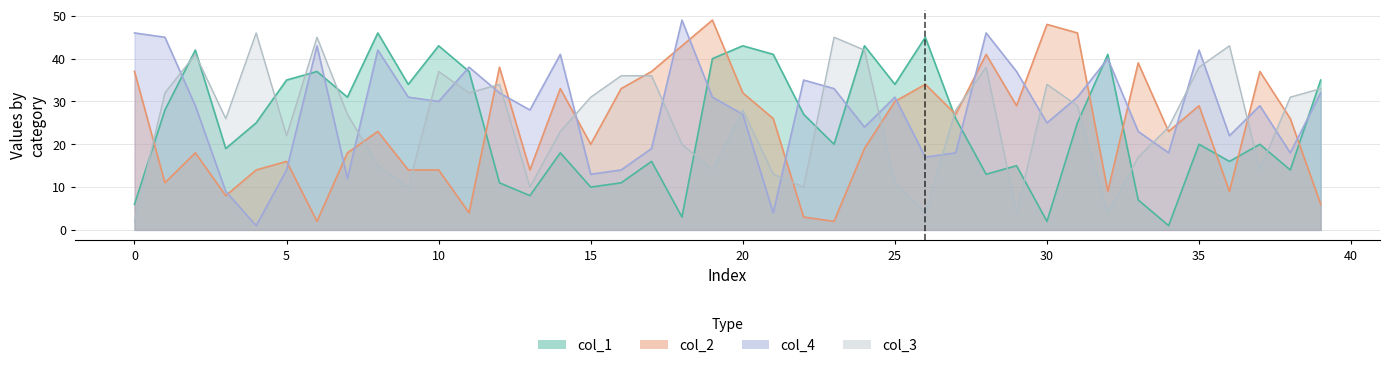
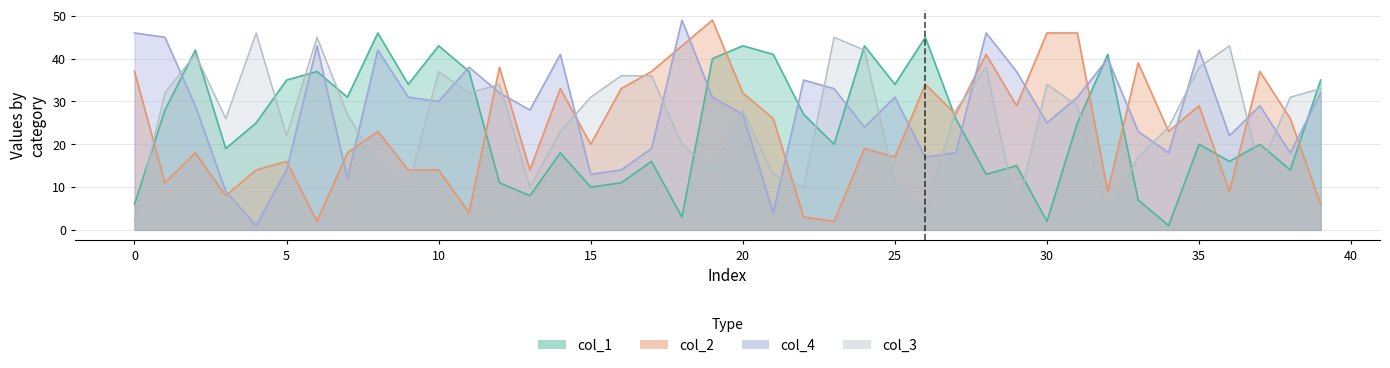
col_2, 25: 30 -> 17
col_2, 30: 48 -> 46
